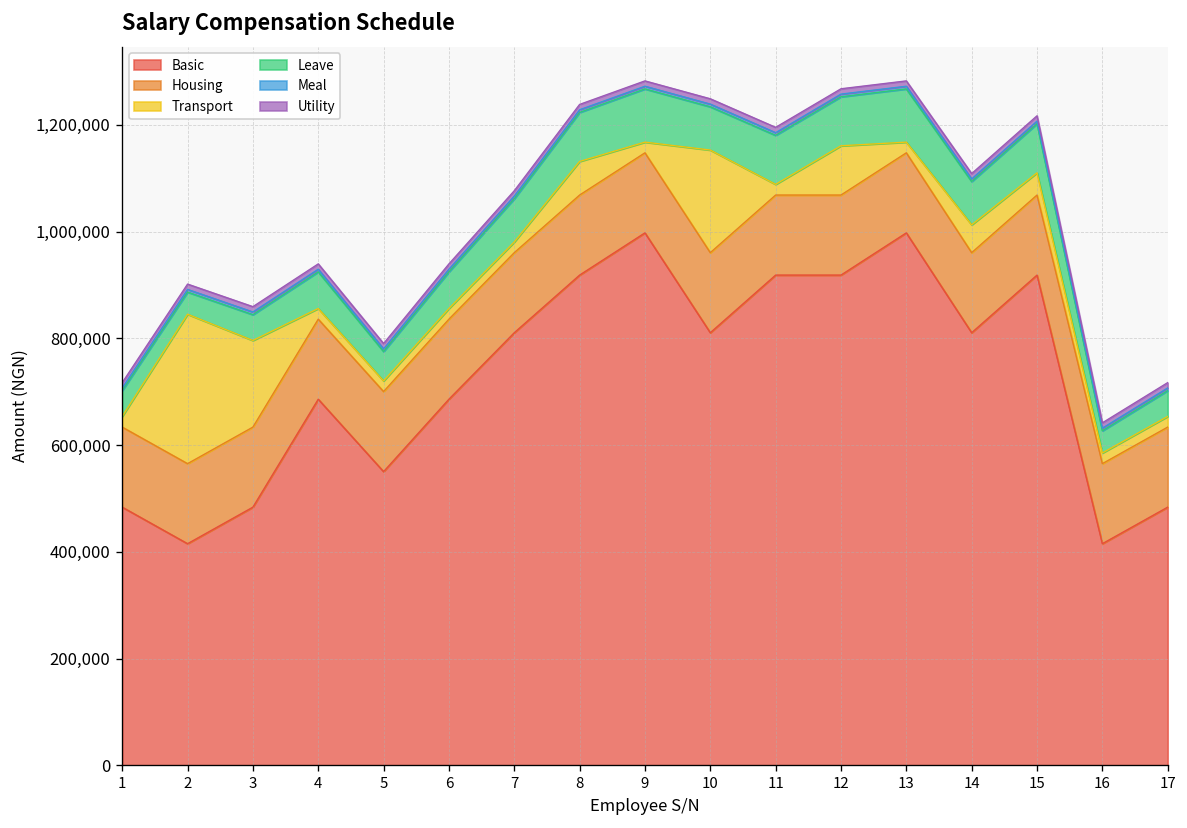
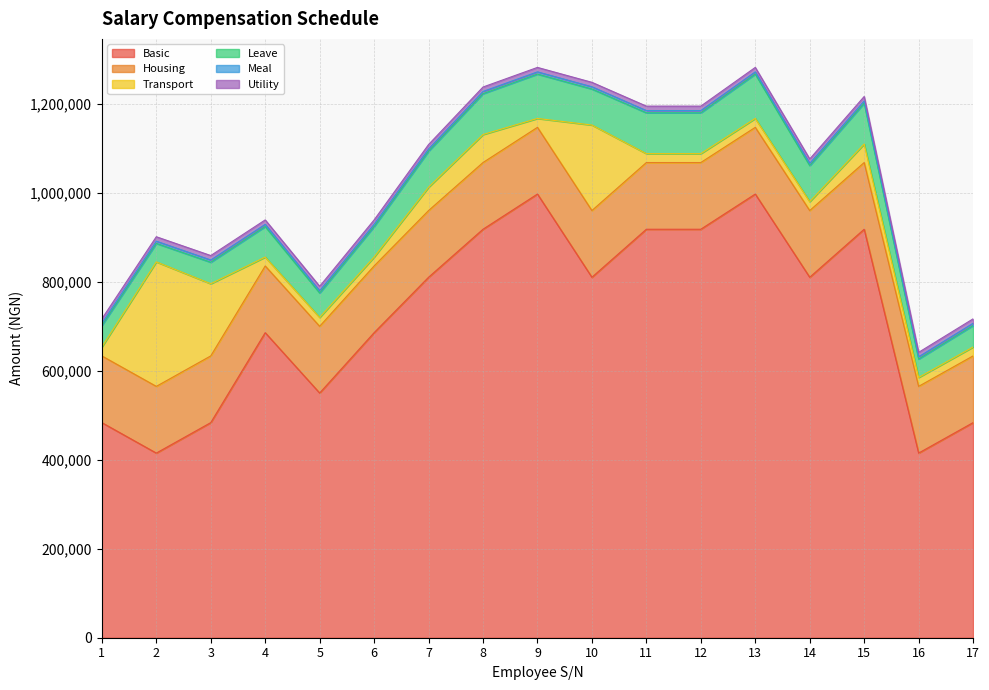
Transport, 7: 20,000 -> 50,000
Transport, 12: 90,000 -> 20,000
Transport, 14: 50,000 -> 20,000
